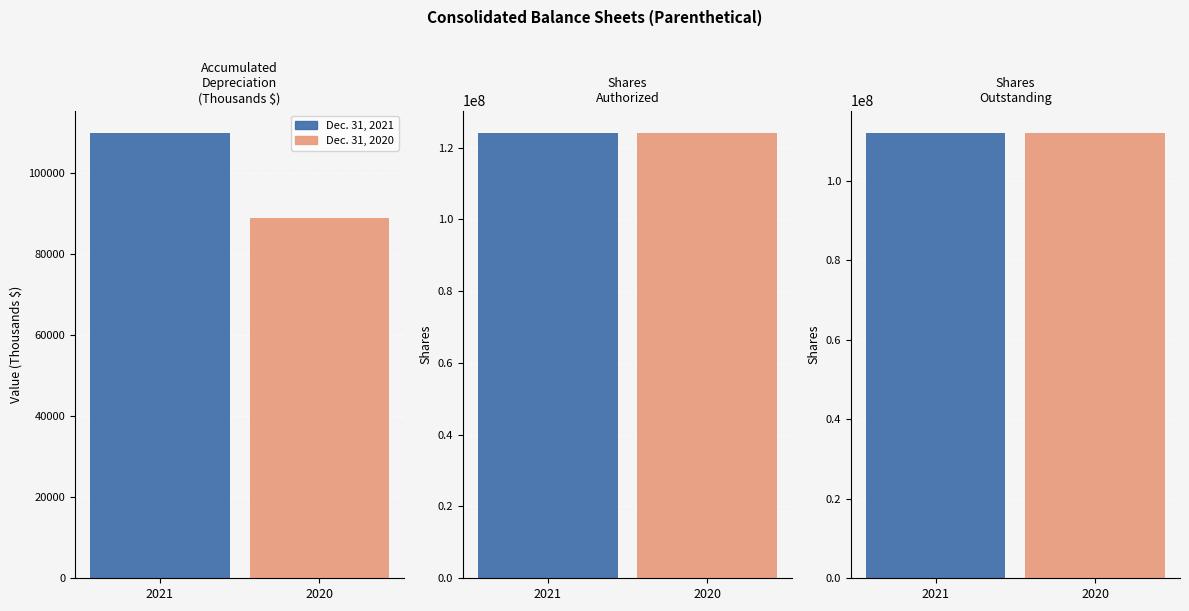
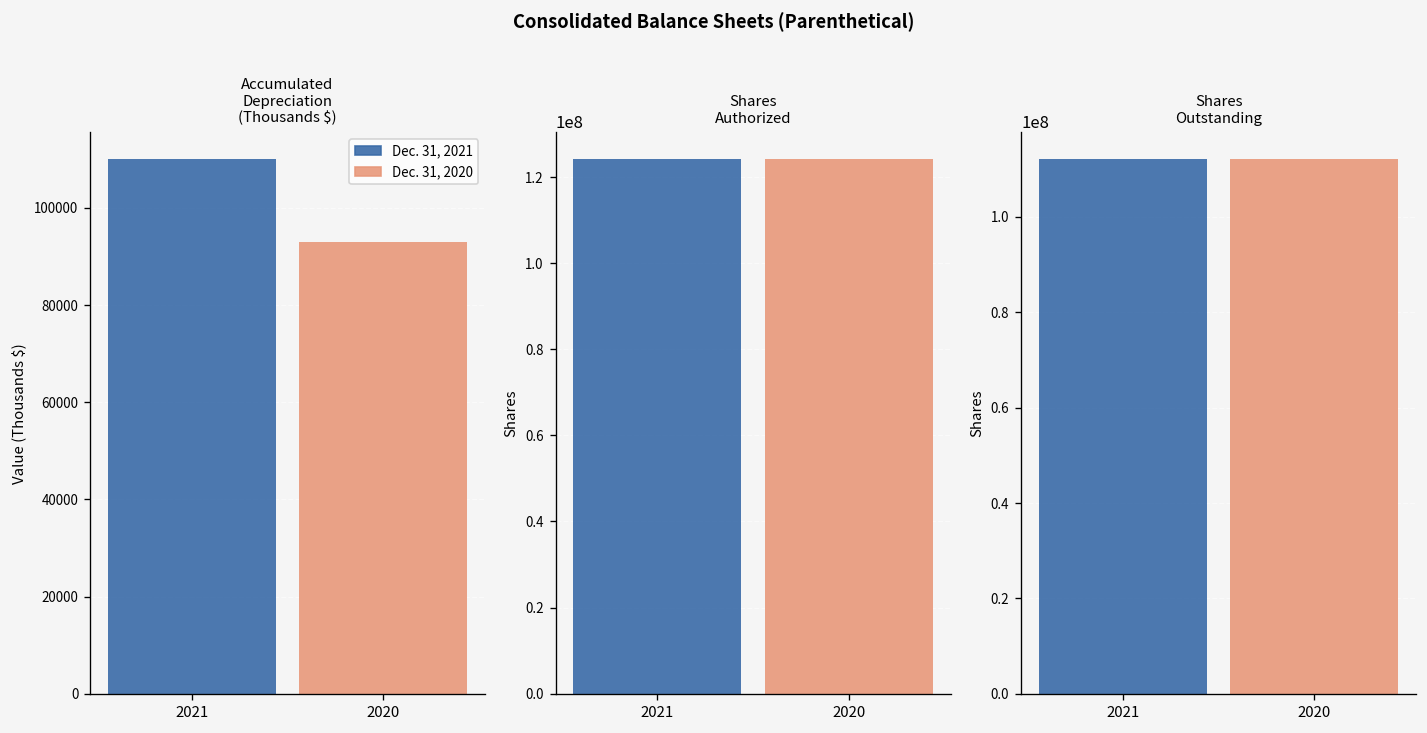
Accumulated Depreciation (Thousands $), 2020: 89000 -> 93000
